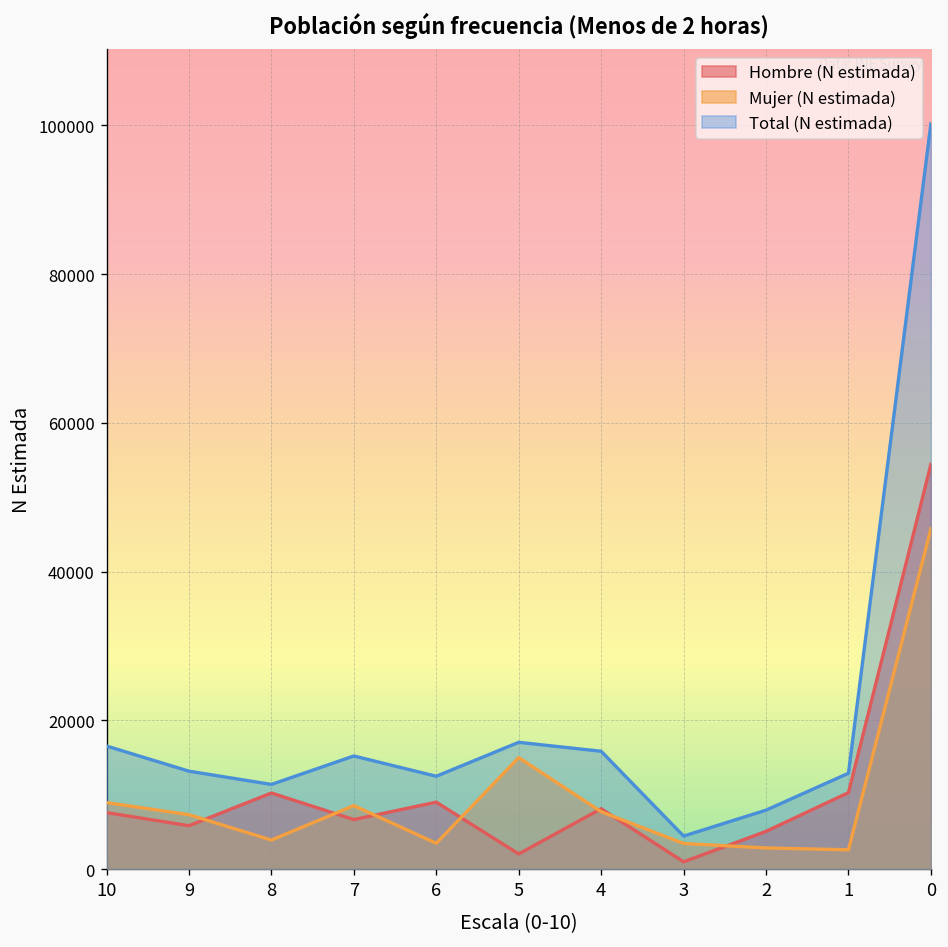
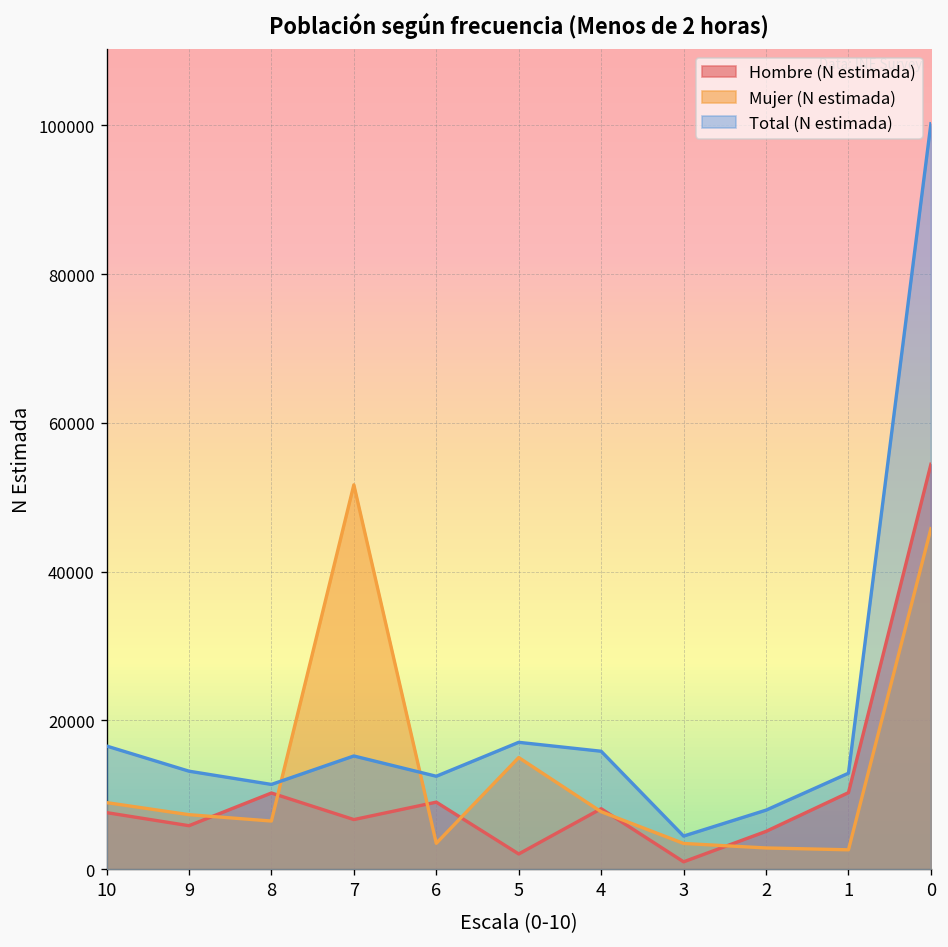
Mujer (N estimada), 8: 4000 -> 6000
Mujer (N estimada), 7: 9000 -> 52000
